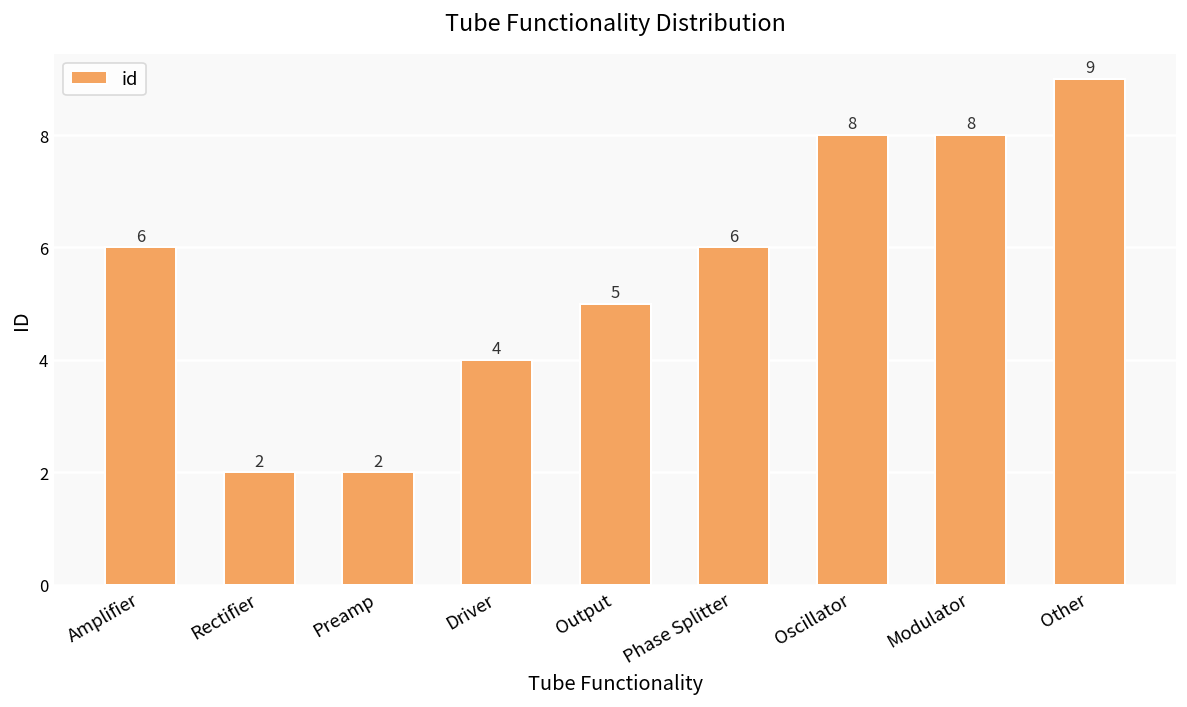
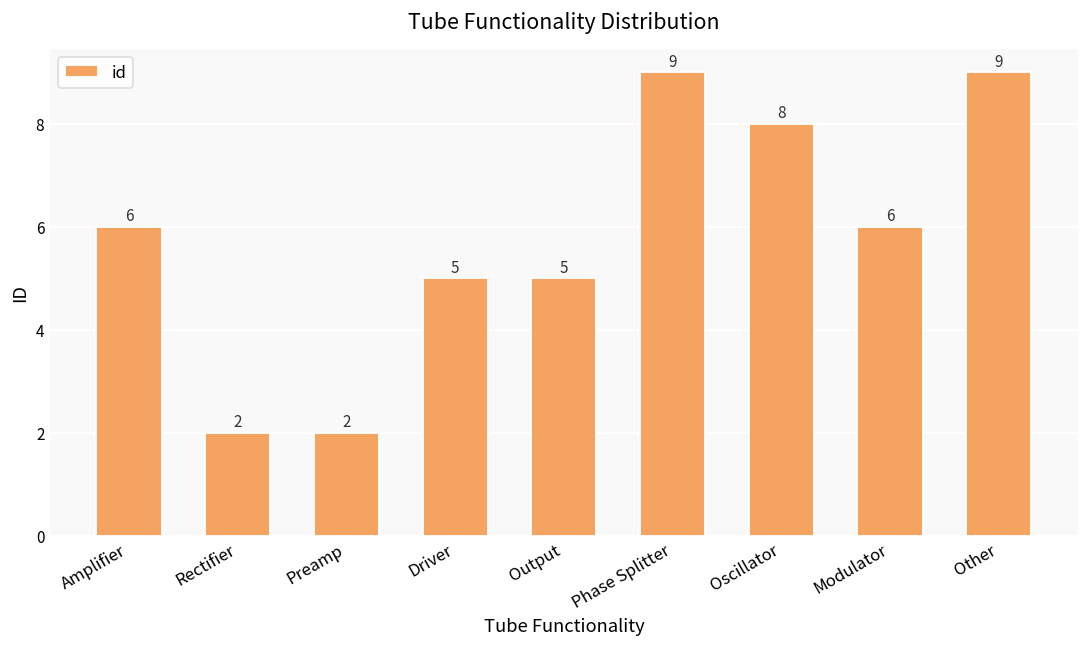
Driver: 4 -> 5
Phase Splitter: 6 -> 9
Modulator: 8 -> 6
